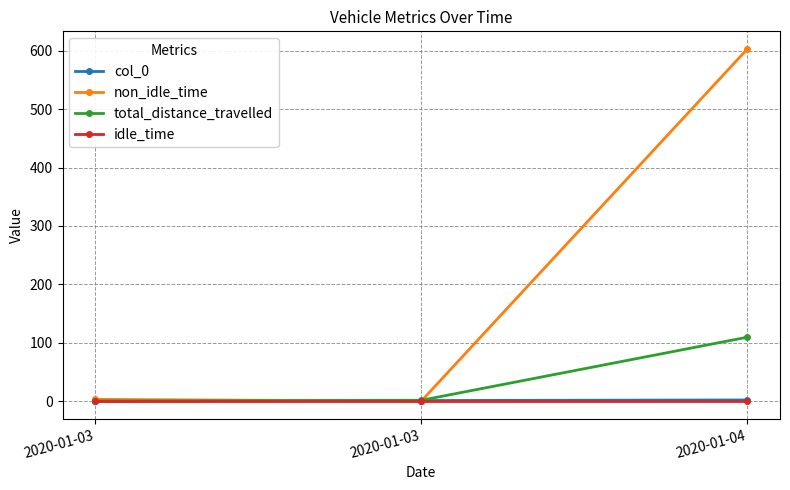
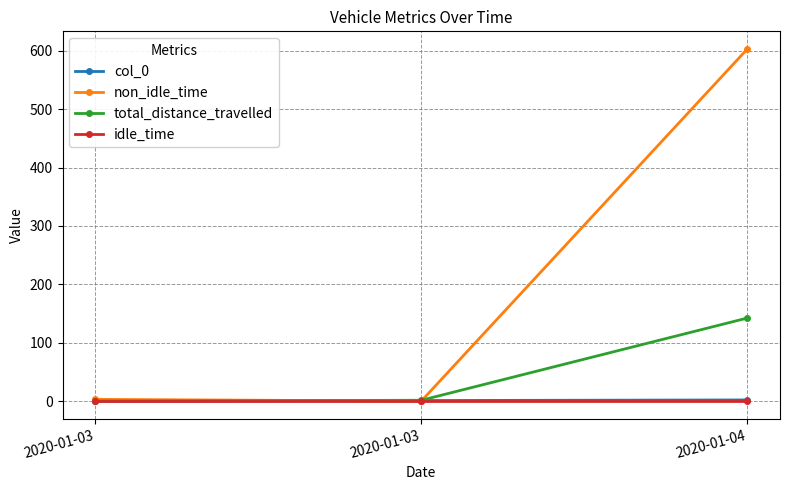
total_distance_travelled, 2020-01-04: 110 -> 140
